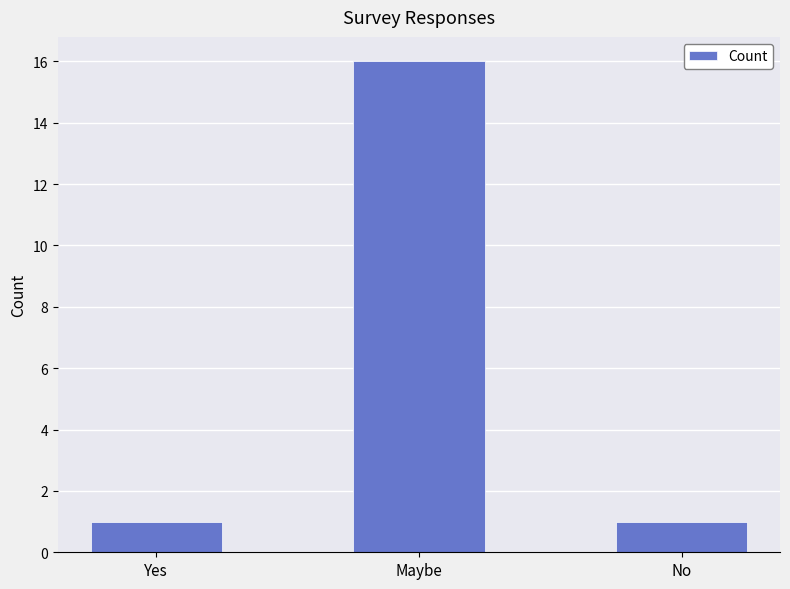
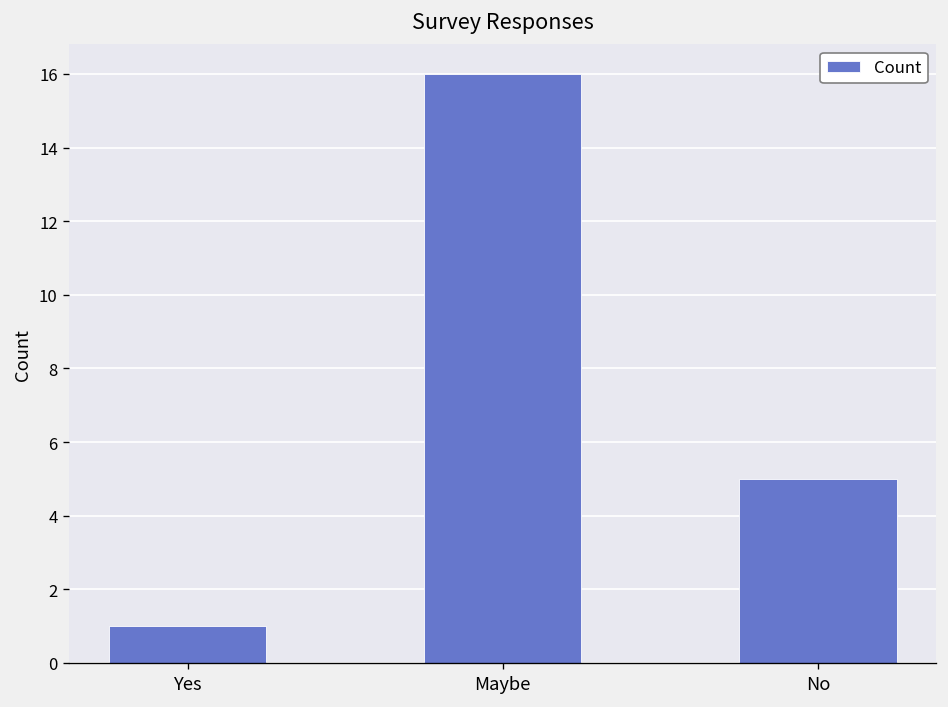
No: 1 -> 5
